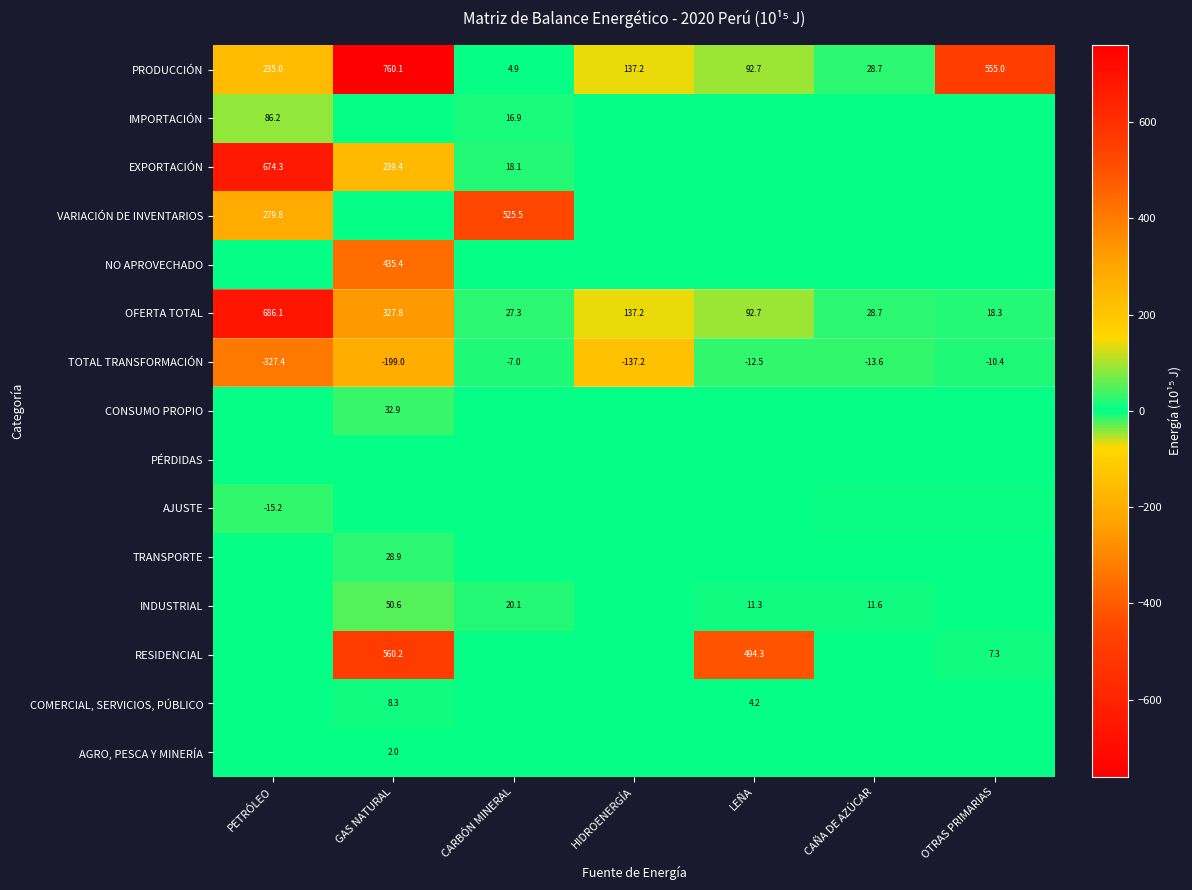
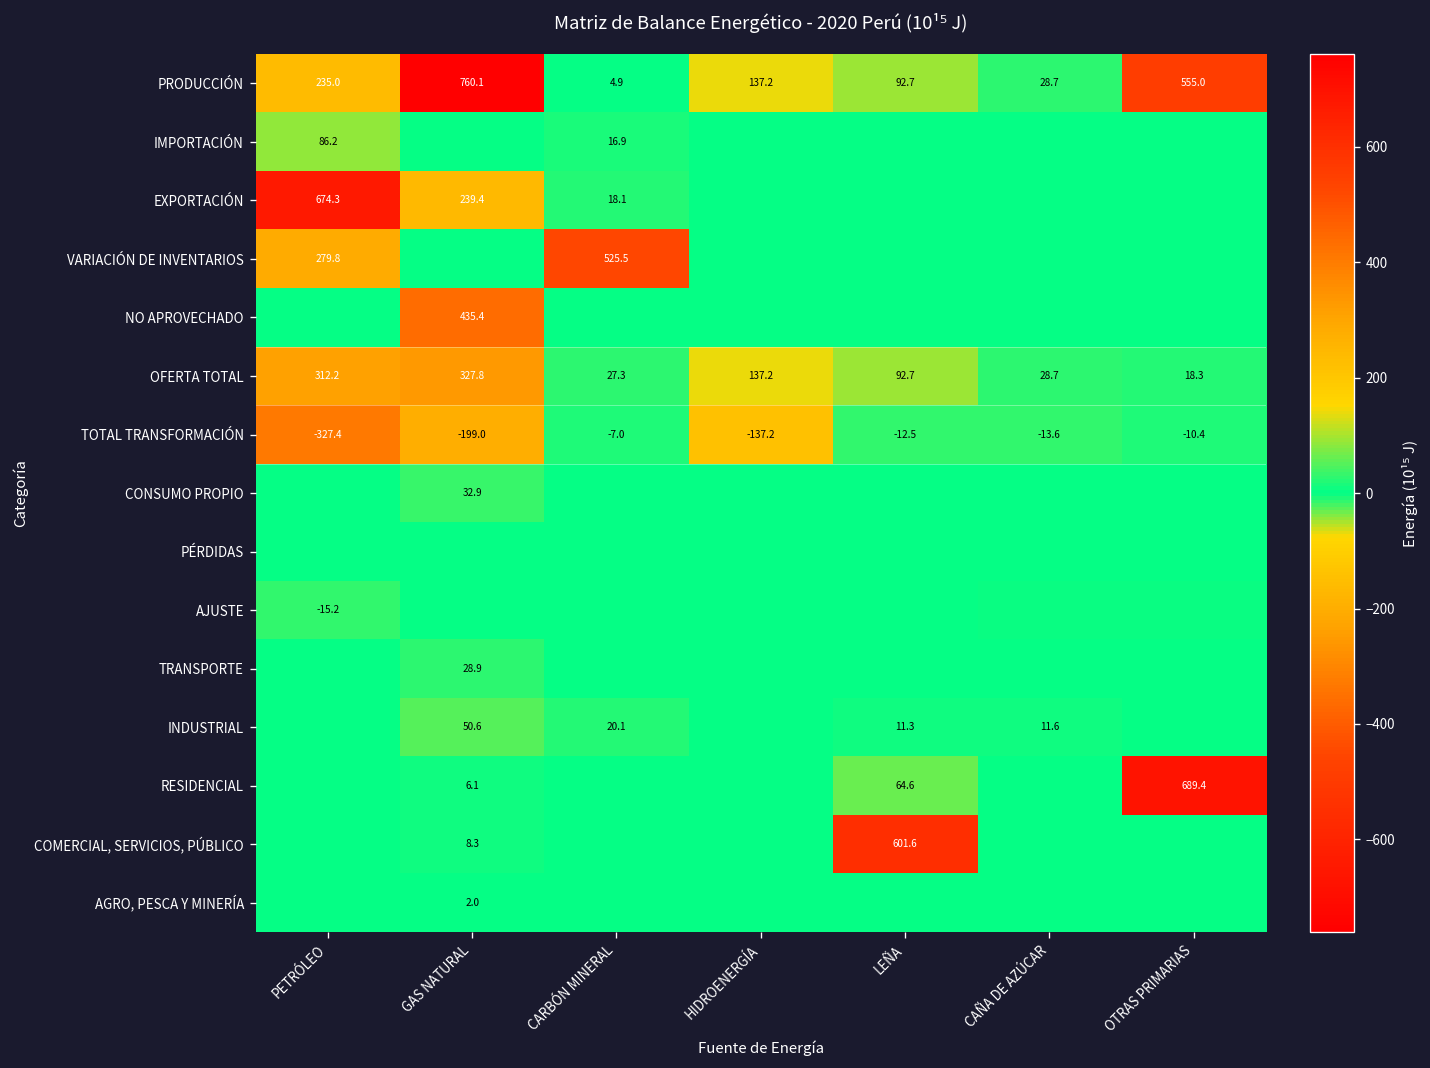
OFERTA TOTAL, PETRÓLEO: 686.1 -> 312.2
RESIDENCIAL, GAS NATURAL: 560.2 -> 6.1
RESIDENCIAL, LEÑA: 494.3 -> 64.6
RESIDENCIAL, OTRAS PRIMARIAS: 7.3 -> 689.4
COMERCIAL, SERVICIOS, PÚBLICO, LEÑA: 4.2 -> 601.6
